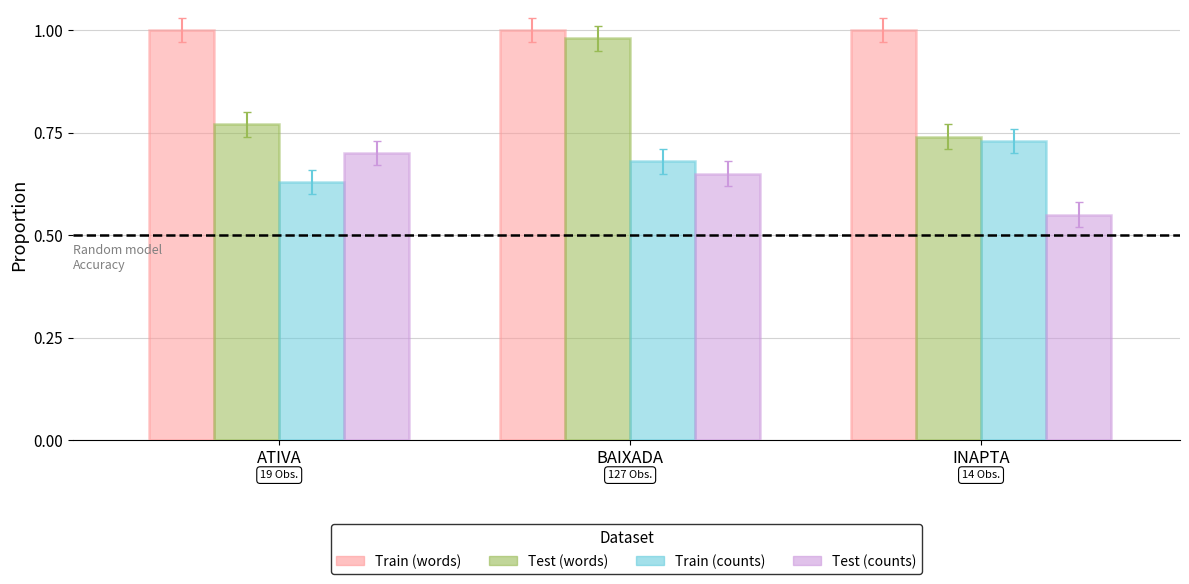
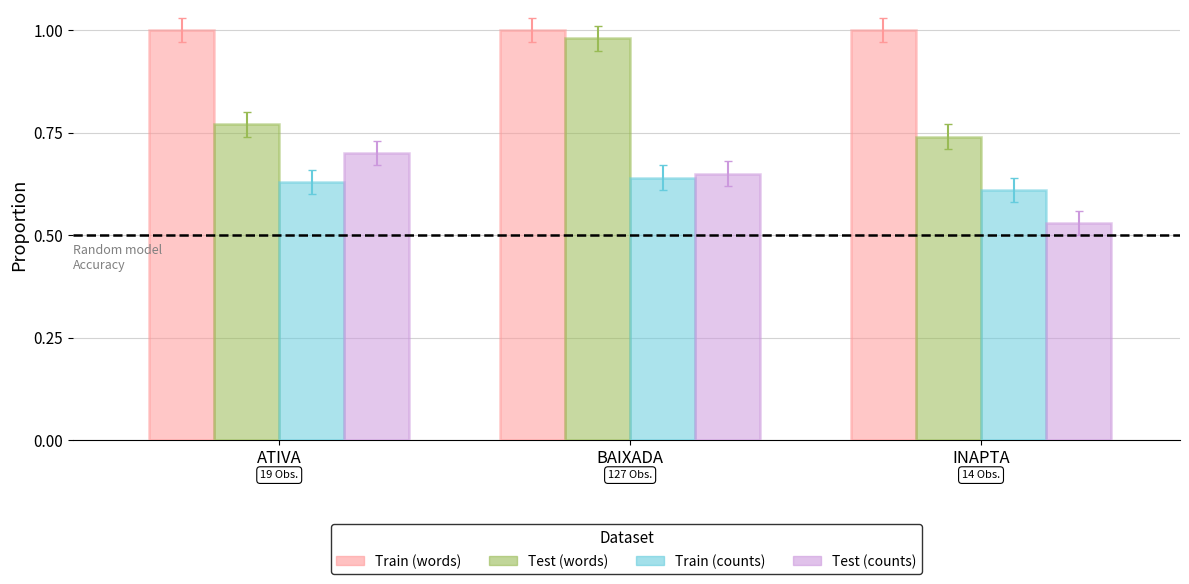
Train (counts), BAIXADA: 0.68 -> 0.64
Train (counts), INAPTA: 0.73 -> 0.61
Test (counts), INAPTA: 0.55 -> 0.53
